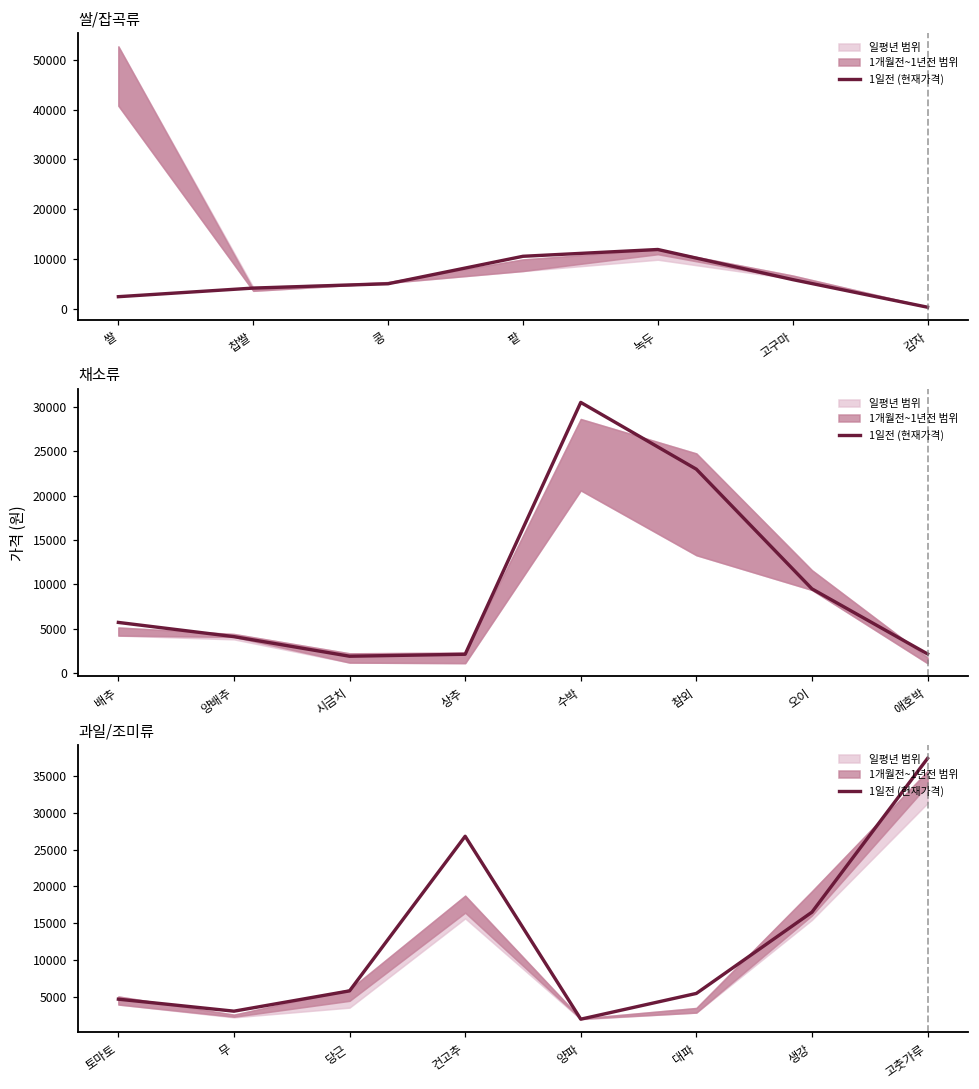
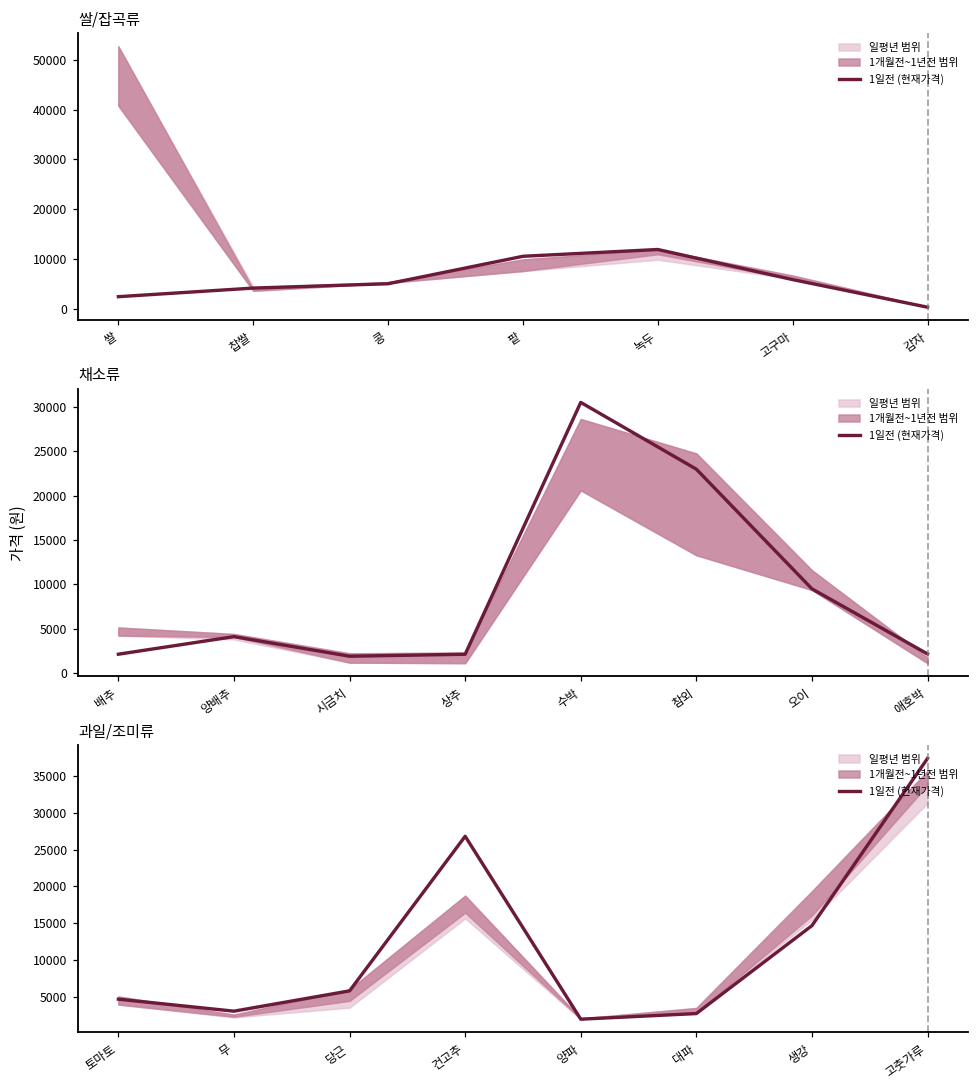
채소류, 1일전 (현재가격), 배추: 6000 -> 2000
과일/조미류, 1일전 (현재가격), 대파: 5000 -> 3000
과일/조미류, 1일전 (현재가격), 생강: 17000 -> 15000
